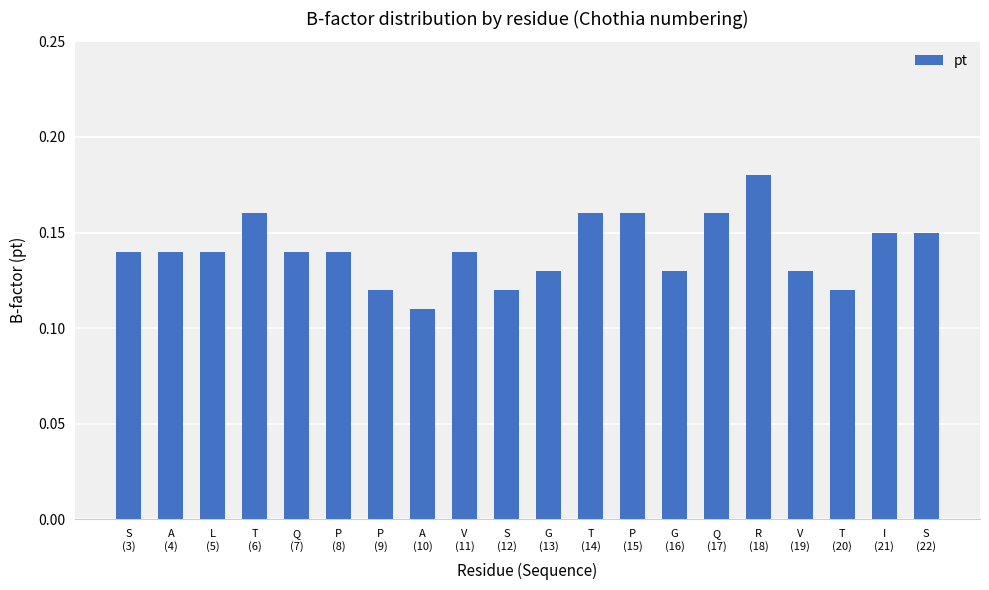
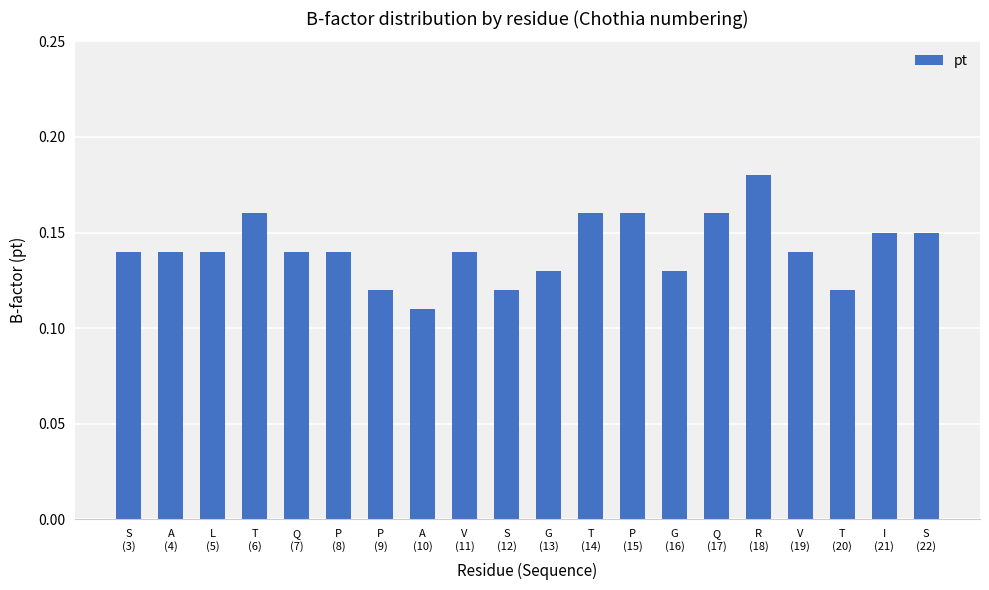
V (19): 0.13 -> 0.14
